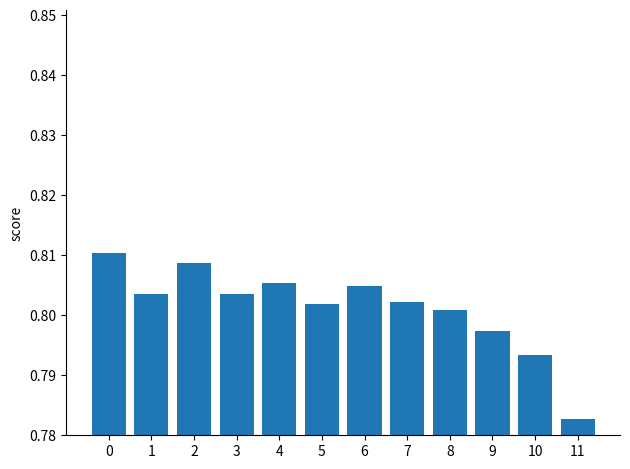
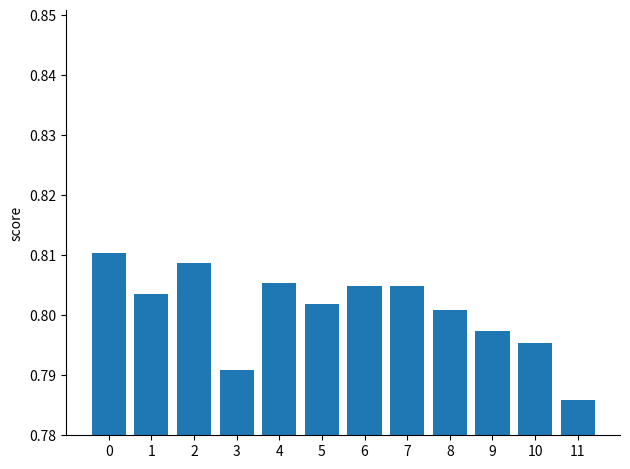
3: 0.804 -> 0.791
7: 0.802 -> 0.805
10: 0.793 -> 0.795
11: 0.783 -> 0.786
